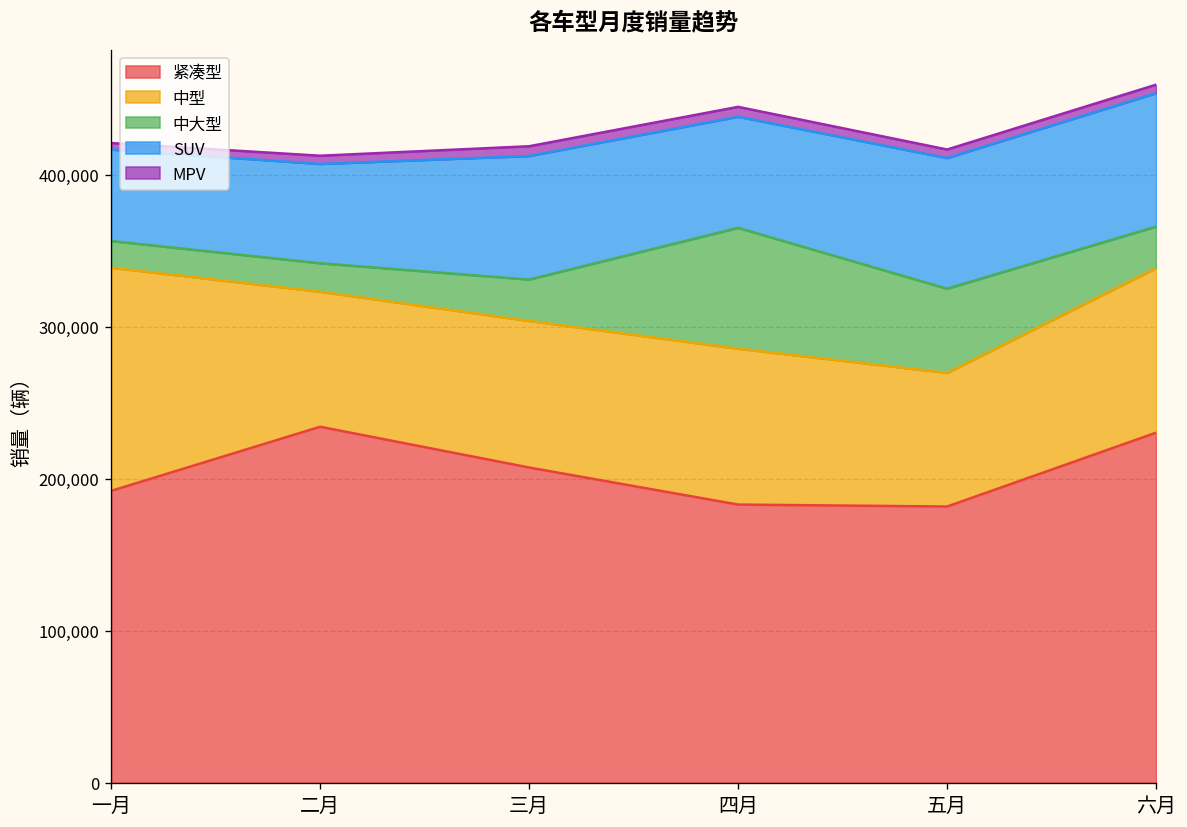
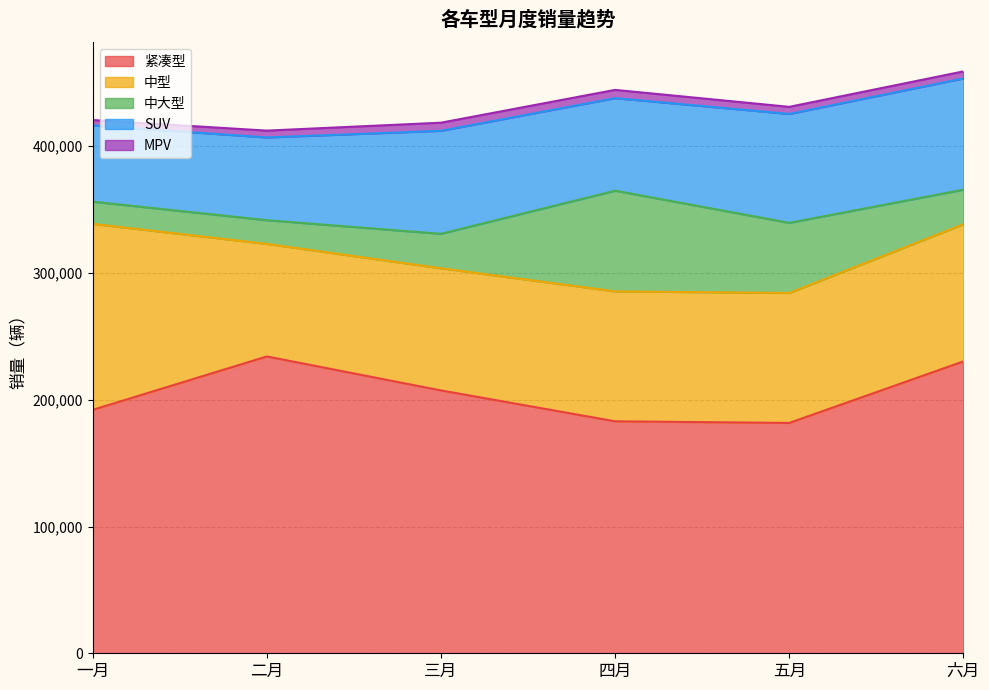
中型, 五月: 88,000 -> 103,000
